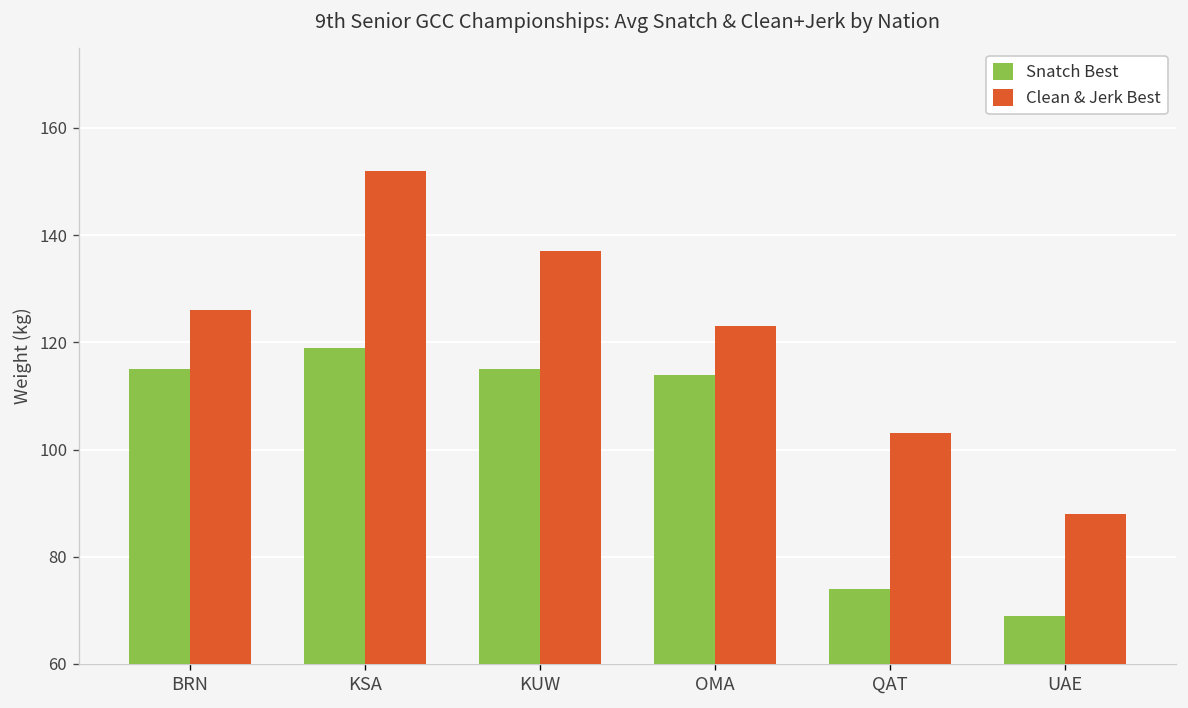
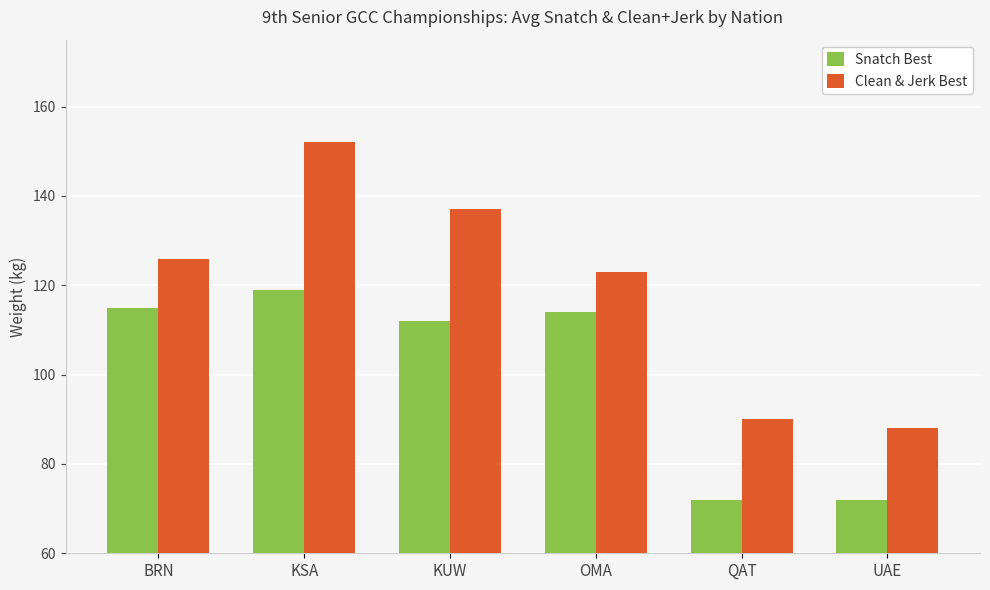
Snatch Best, KUW: 115 -> 112
Snatch Best, QAT: 74 -> 72
Clean & Jerk Best, QAT: 103 -> 90
Snatch Best, UAE: 69 -> 72
